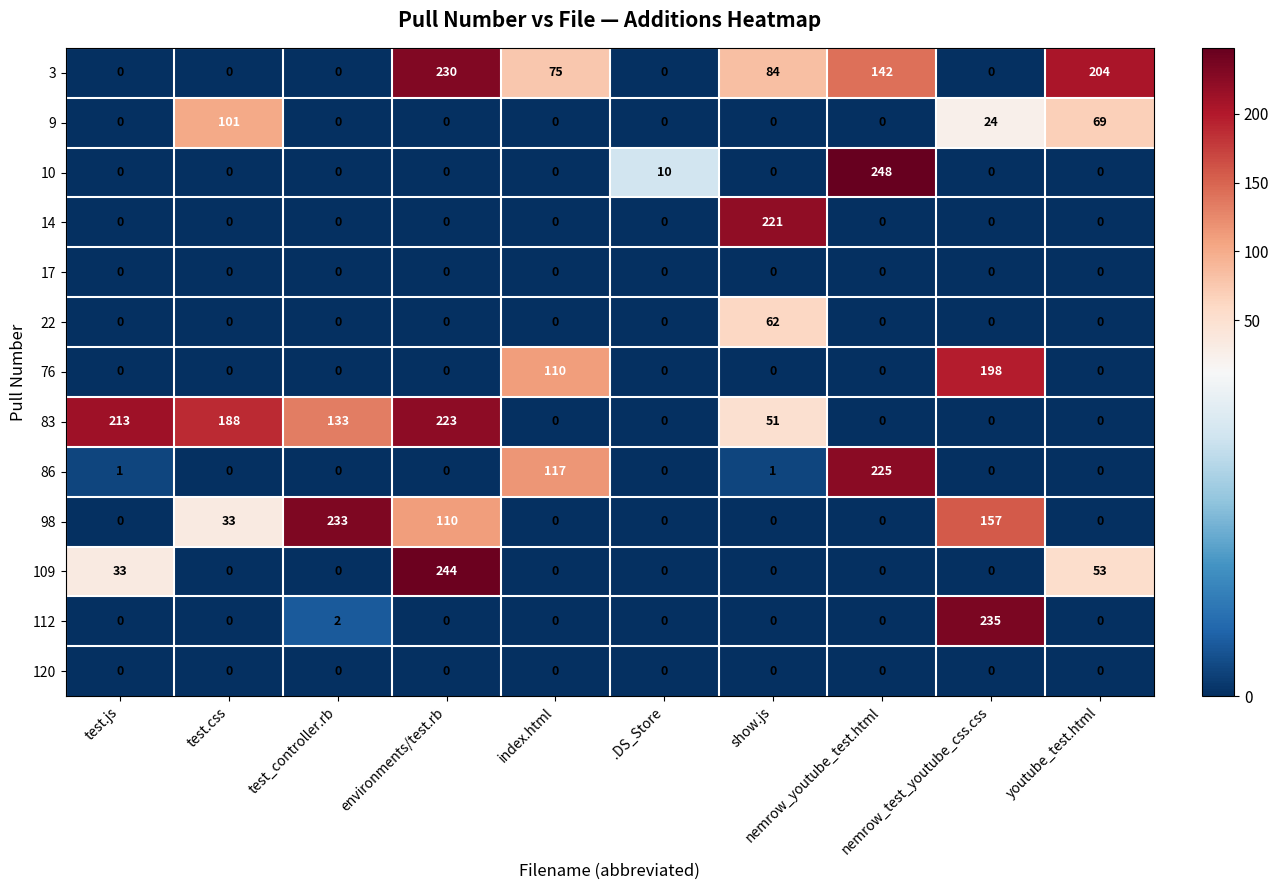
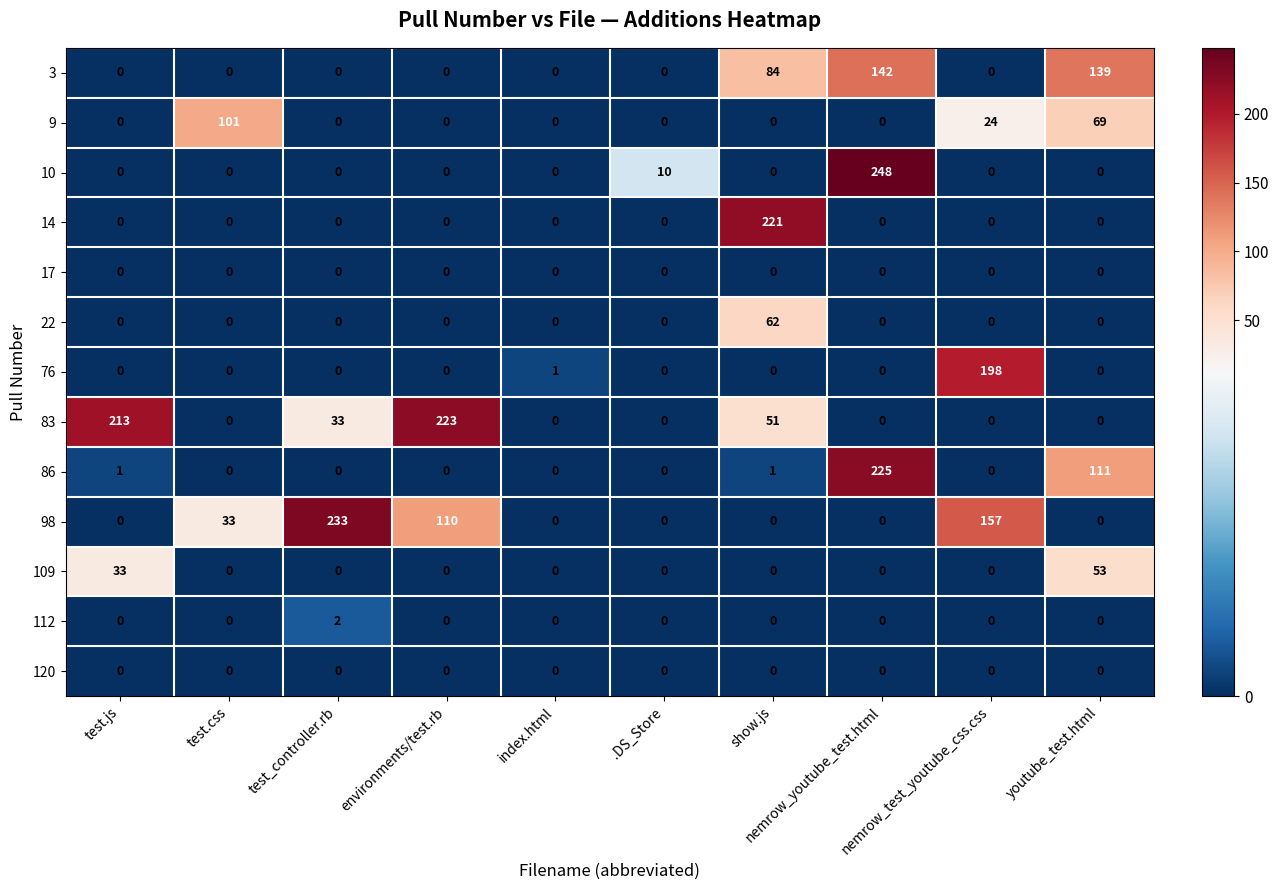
3, environments/test.rb: 230 -> 0
3, index.html: 75 -> 0
3, youtube_test.html: 204 -> 139
76, index.html: 110 -> 1
83, test.css: 188 -> 0
83, test_controller.rb: 133 -> 33
86, index.html: 117 -> 0
86, youtube_test.html: 0 -> 111
109, environments/test.rb: 244 -> 0
112, nemrow_test_youtube_css.css: 235 -> 0
